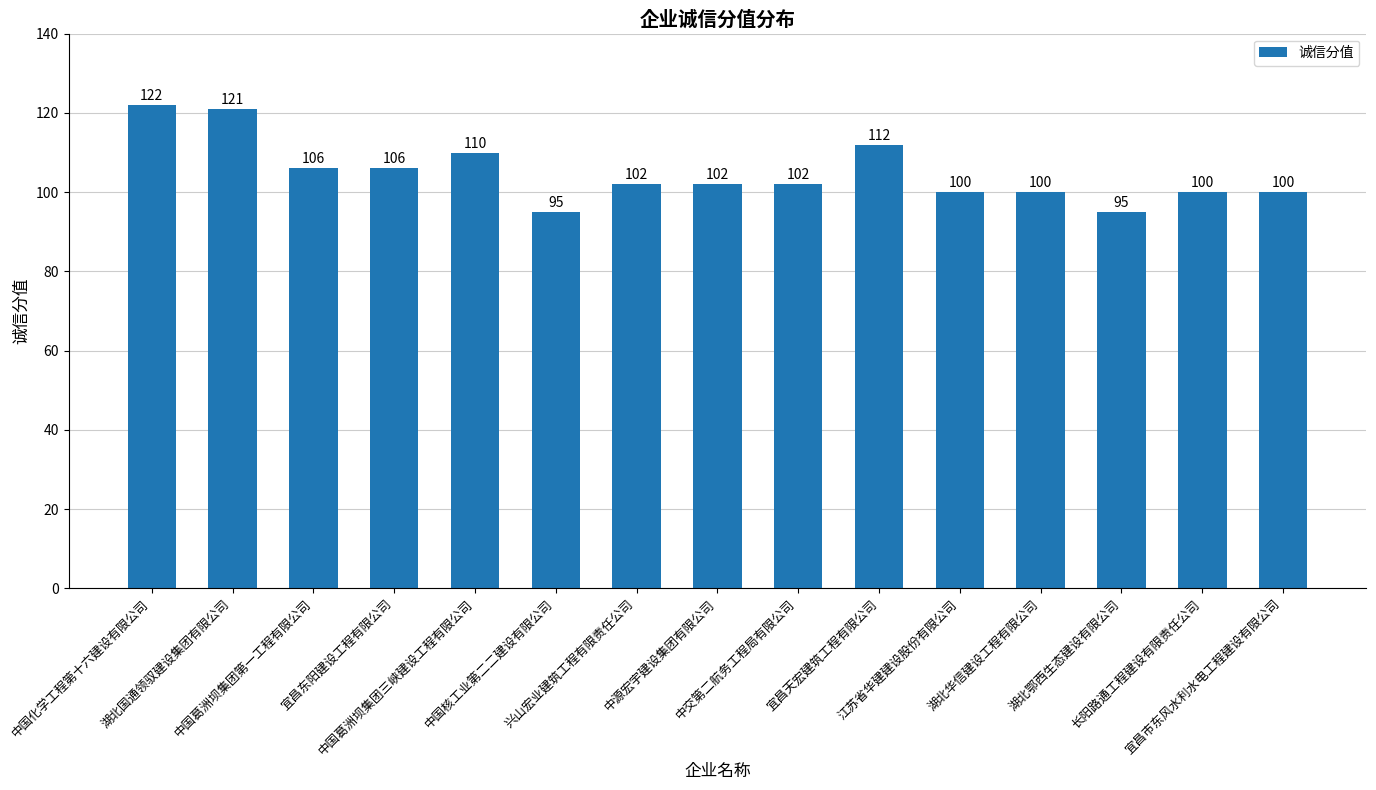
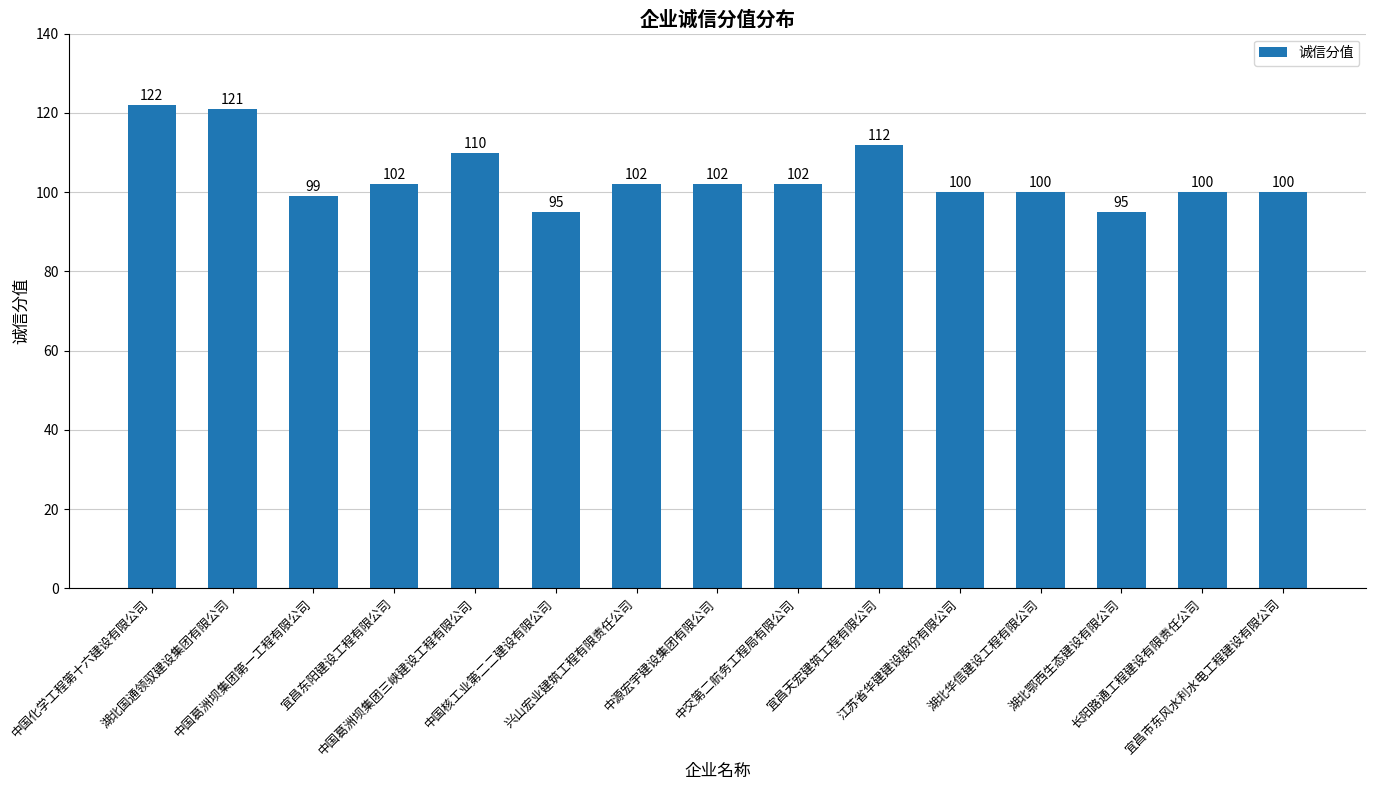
中国葛洲坝集团第一工程有限公司: 106 -> 99
宜昌东阳建设工程有限公司: 106 -> 102
